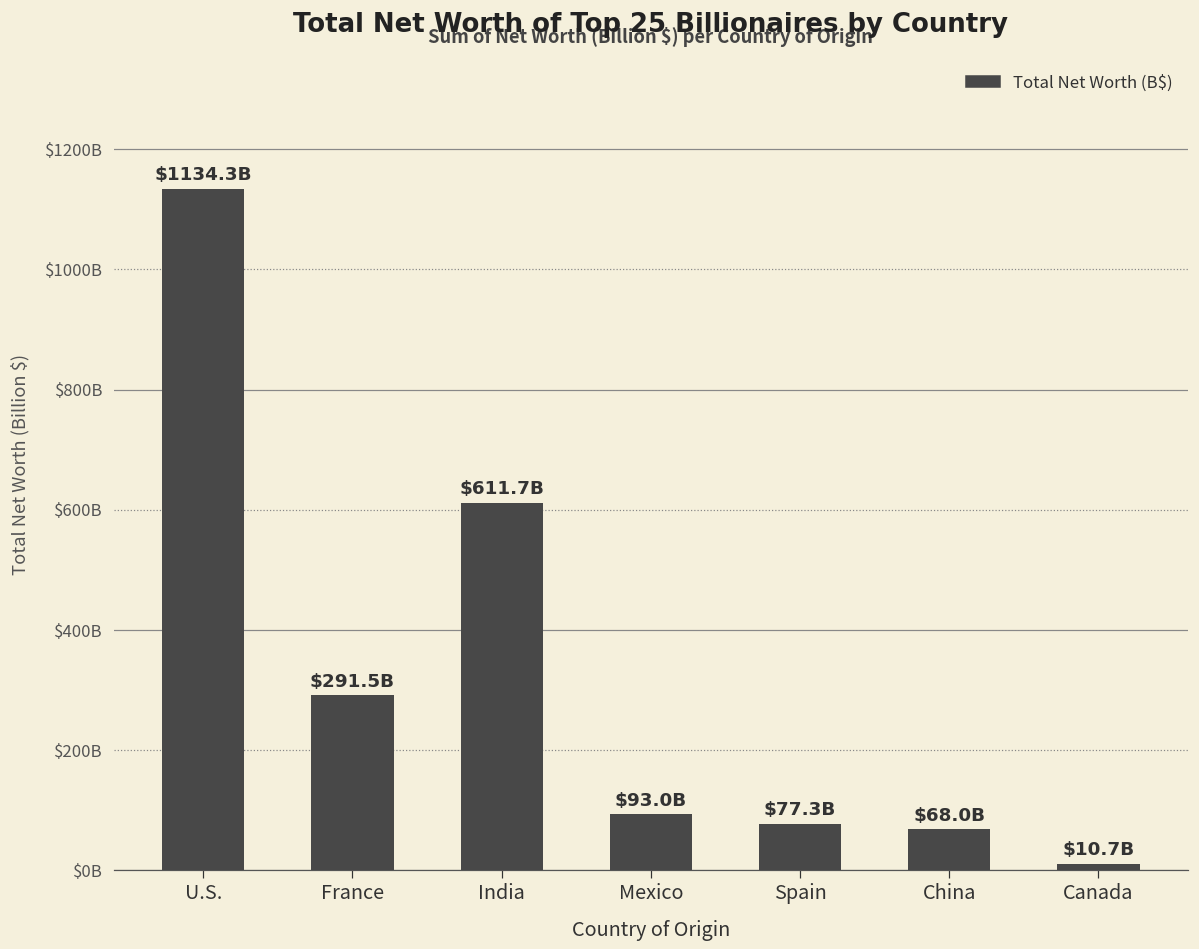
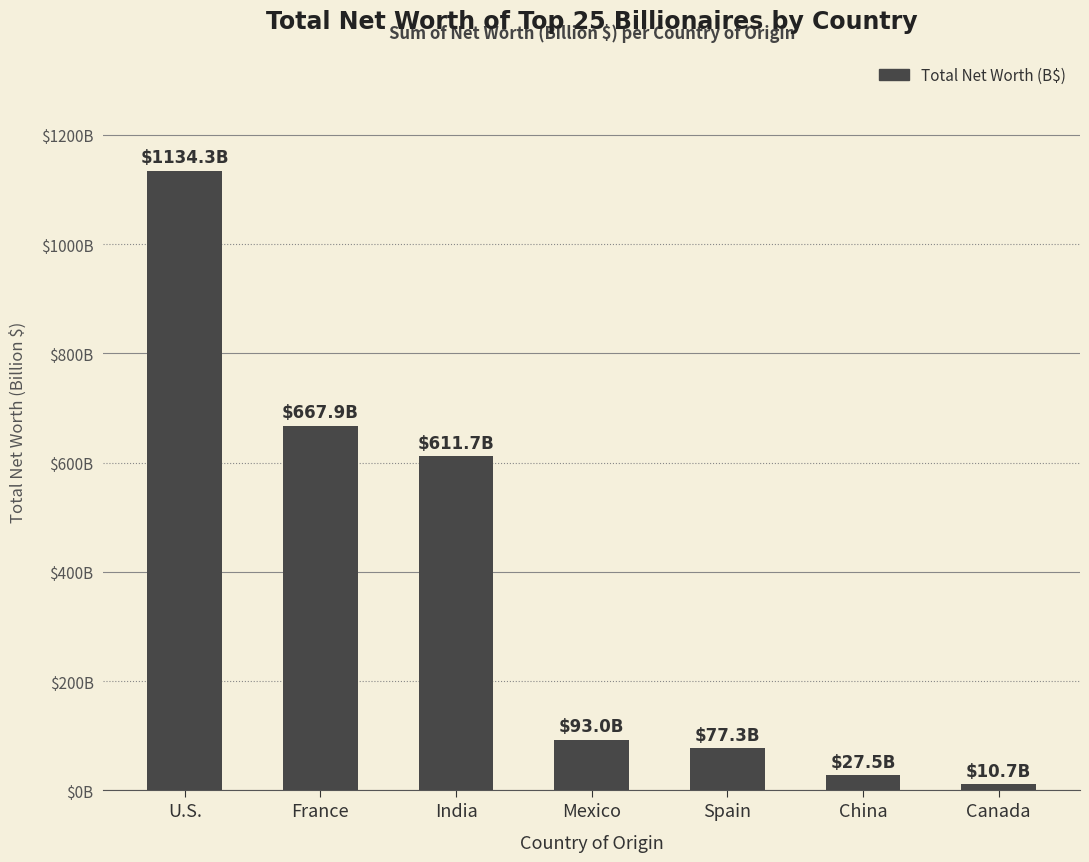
France: $291.5B -> $667.9B
China: $68.0B -> $27.5B
